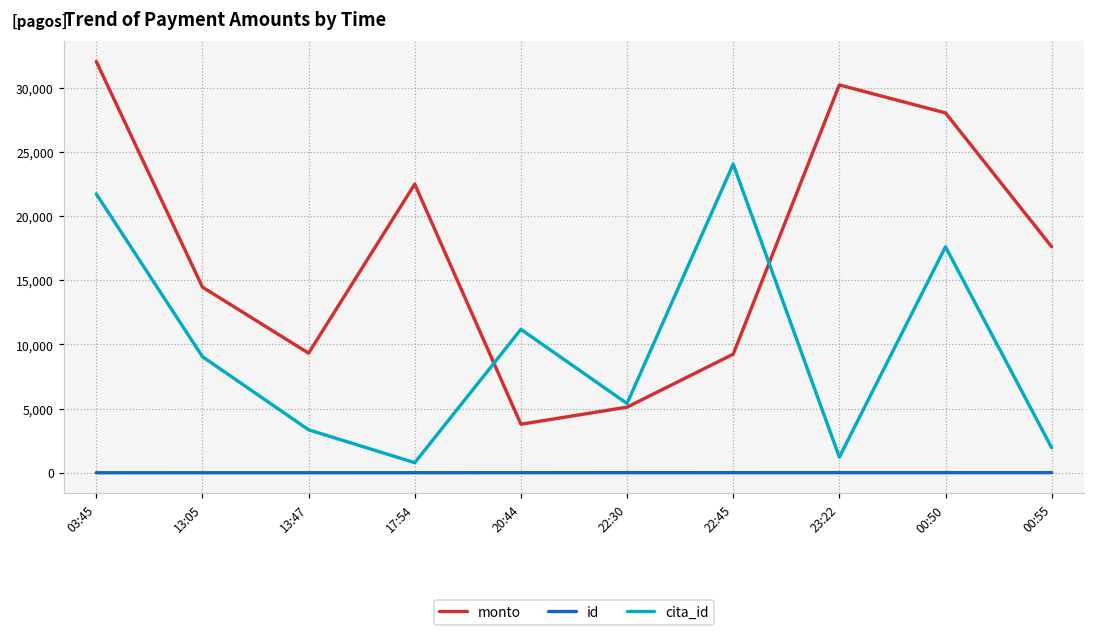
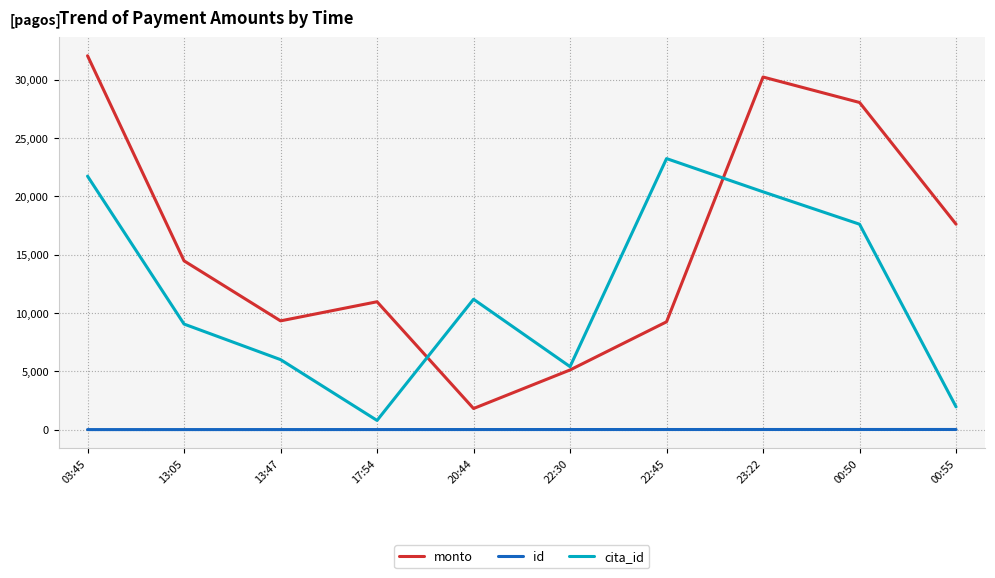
cita_id, 13:47: 3,300 -> 6,000
monto, 17:54: 22,500 -> 11,000
monto, 20:44: 3,800 -> 1,800
cita_id, 22:45: 24,000 -> 23,200
cita_id, 23:22: 1,200 -> 20,400
